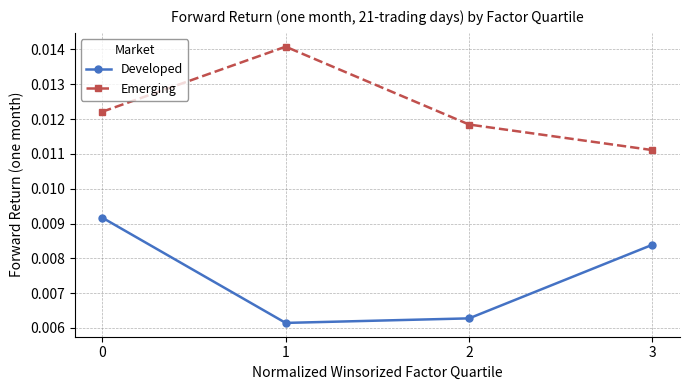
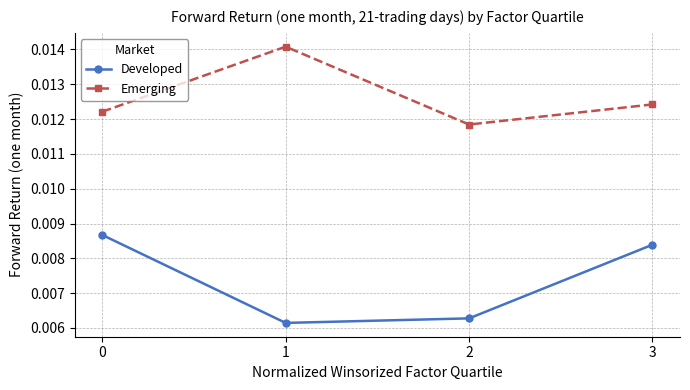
Developed, 0: 0.0092 -> 0.0087
Emerging, 3: 0.0111 -> 0.0124
